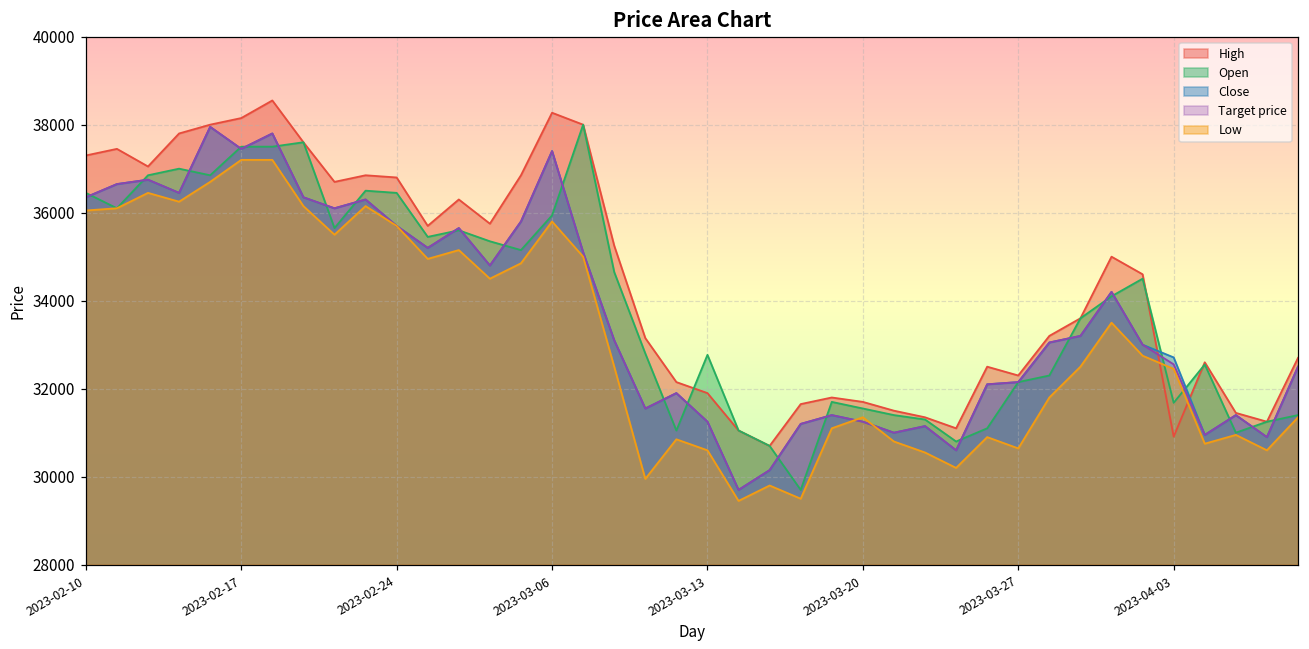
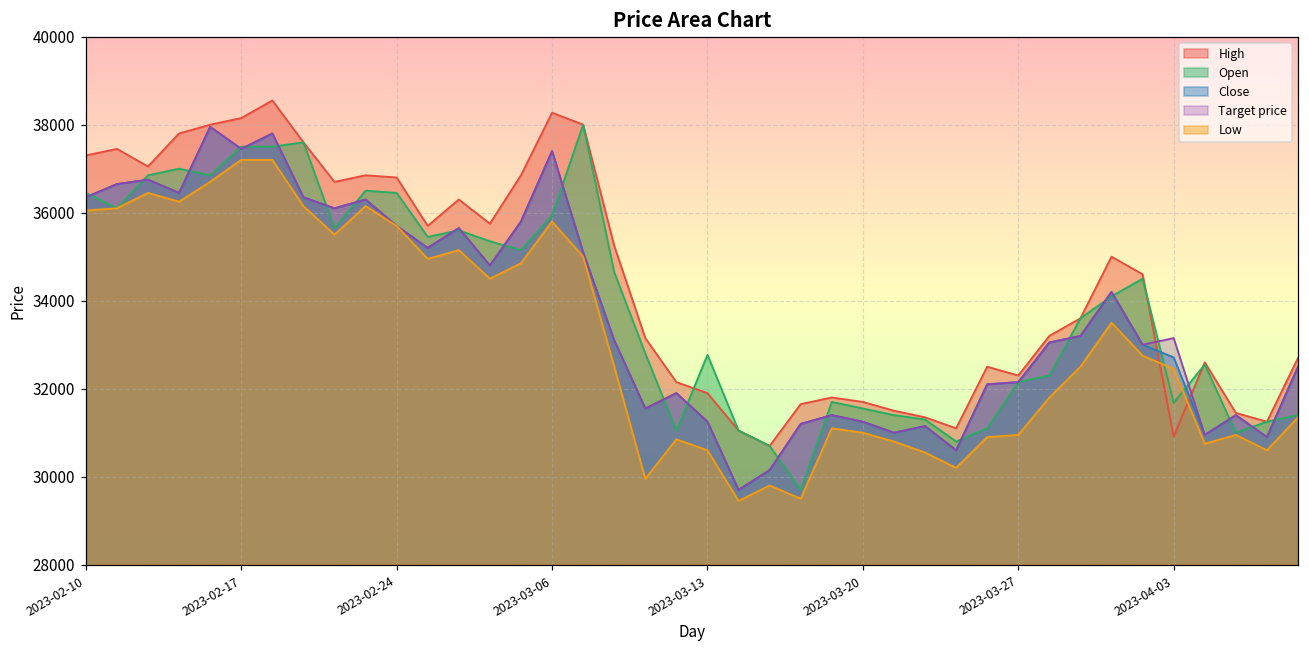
Low, 2023-03-20: 31400 -> 31000
Low, 2023-03-27: 30600 -> 31000
Target price, 2023-04-03: 32600 -> 33200
